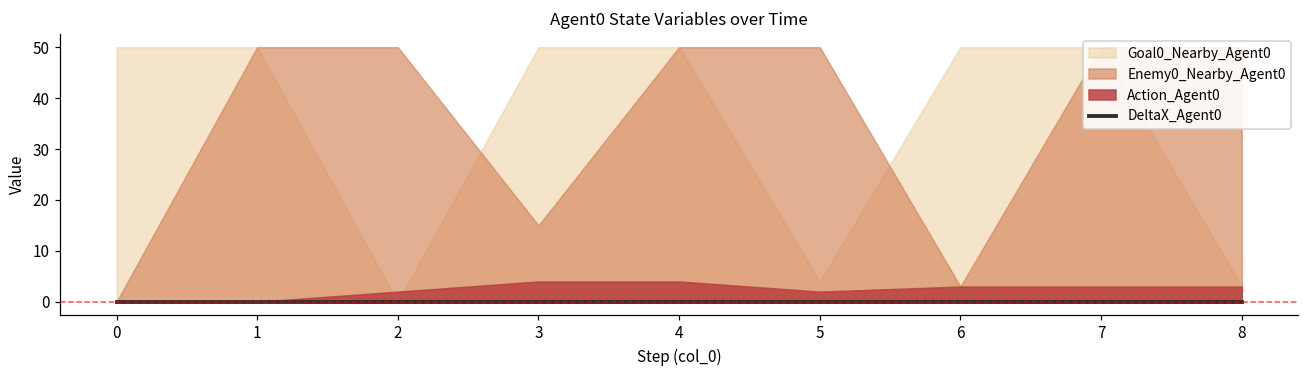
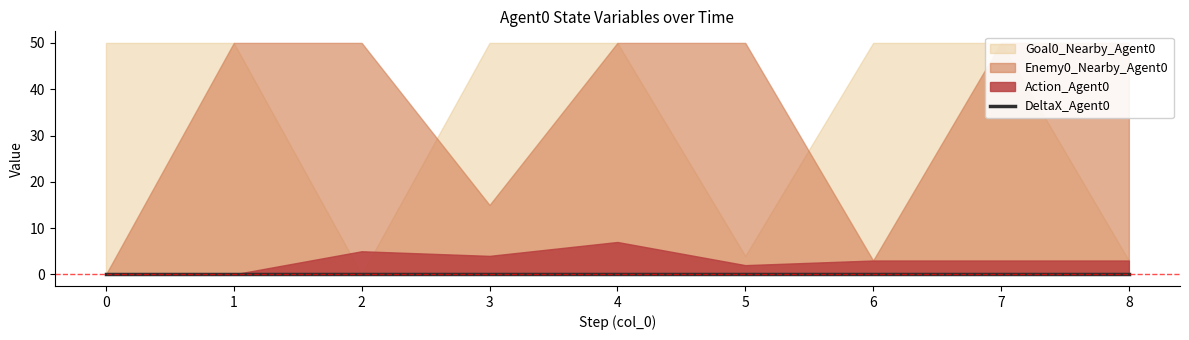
Action_Agent0, 2: 2 -> 5
Action_Agent0, 4: 4 -> 7
